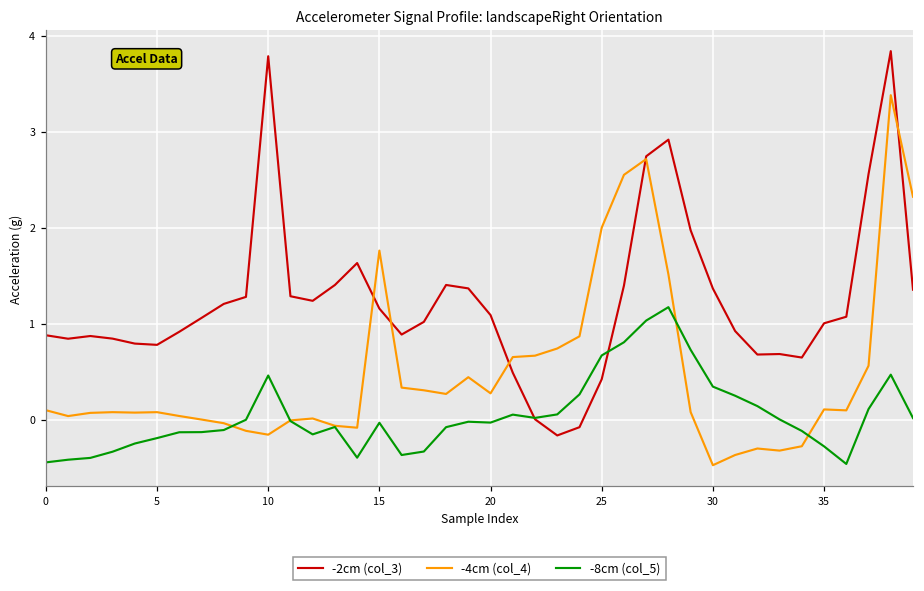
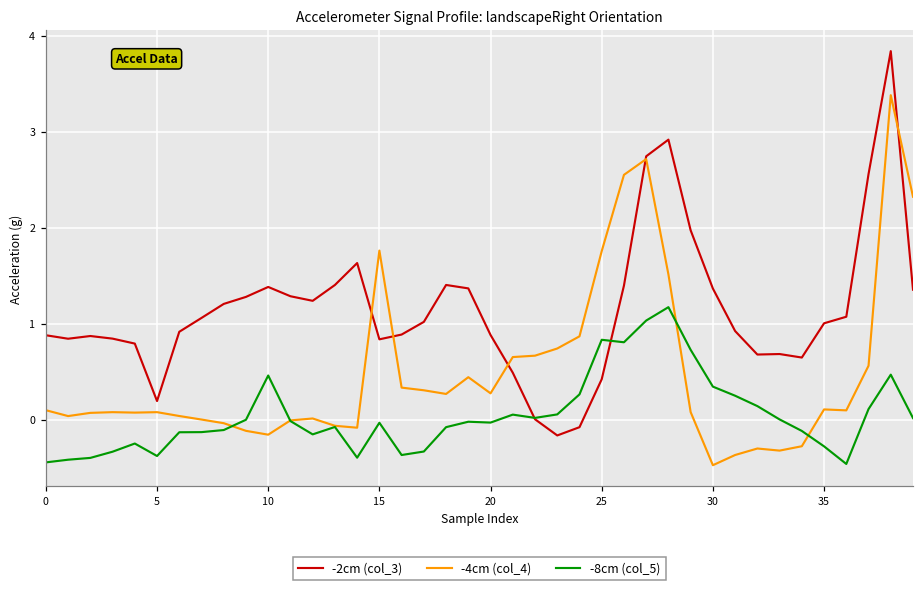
-2cm (col_3), 5: 0.8 -> 0.2
-8cm (col_5), 5: -0.2 -> -0.4
-2cm (col_3), 10: 3.8 -> 1.4
-2cm (col_3), 15: 1.2 -> 0.8
-2cm (col_3), 20: 1.1 -> 0.9
-4cm (col_4), 25: 2.0 -> 1.8
-8cm (col_5), 25: 0.7 -> 0.8
